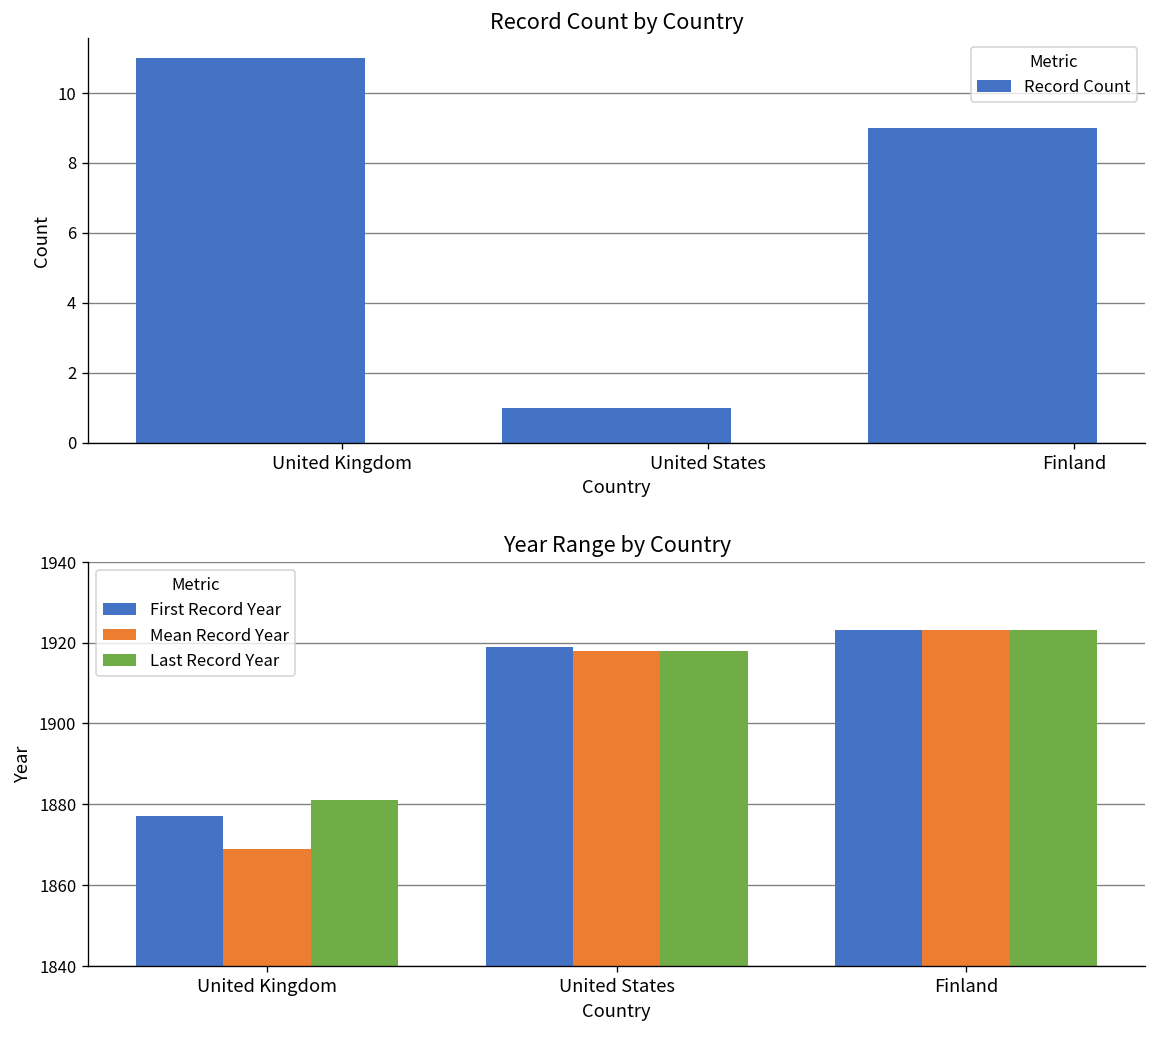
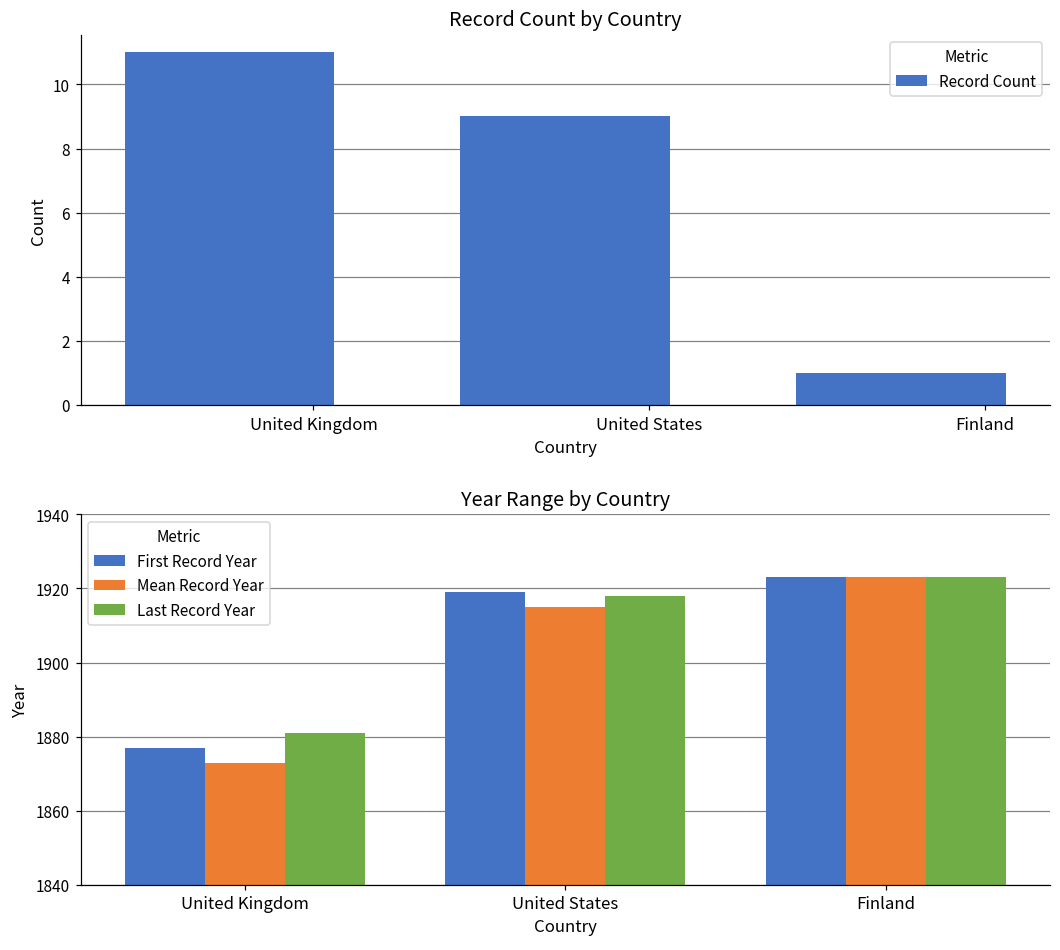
Record Count by Country, United States: 1 -> 9
Record Count by Country, Finland: 9 -> 1
Year Range by Country, Mean Record Year, United Kingdom: 1869 -> 1873
Year Range by Country, Mean Record Year, United States: 1918 -> 1915
